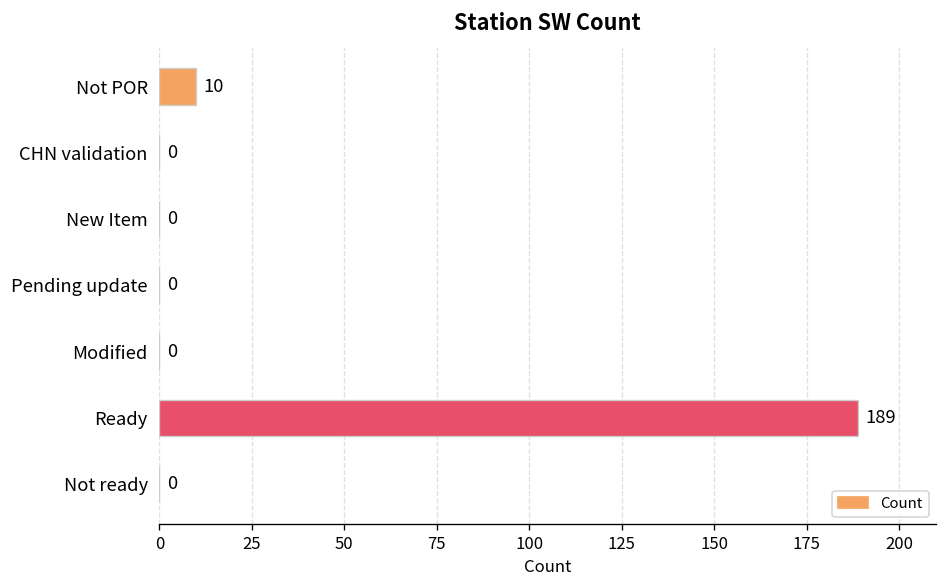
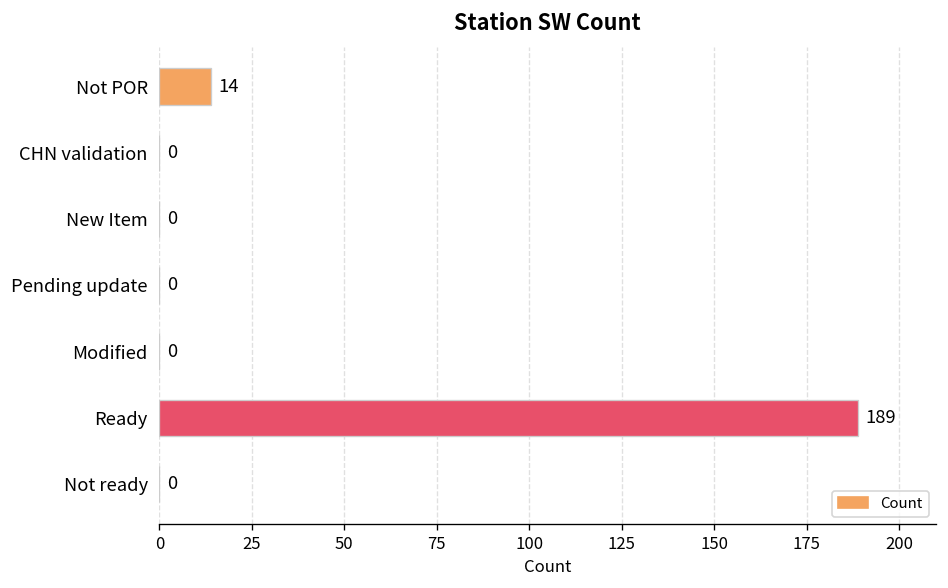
Not POR: 10 -> 14
